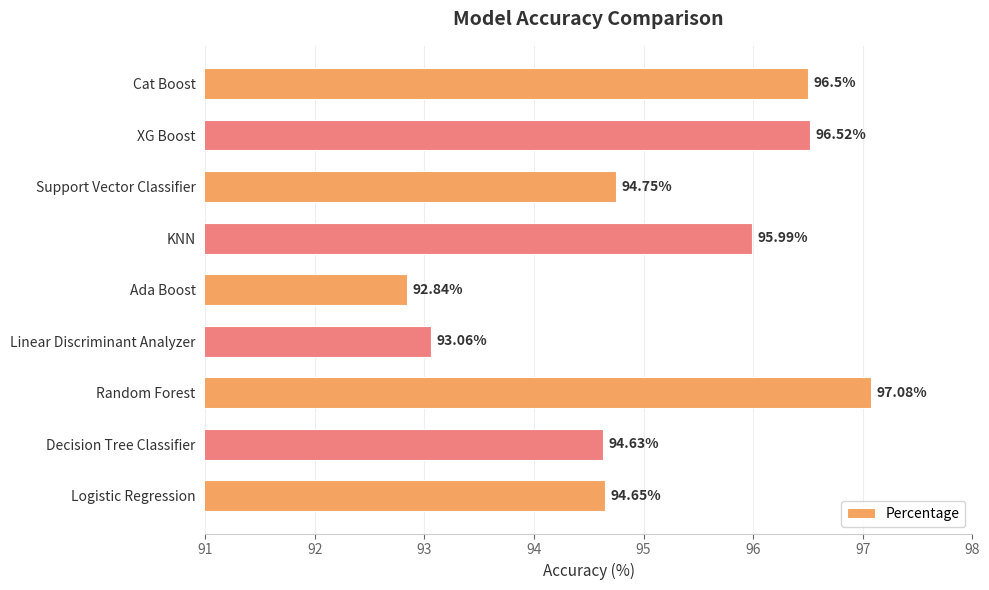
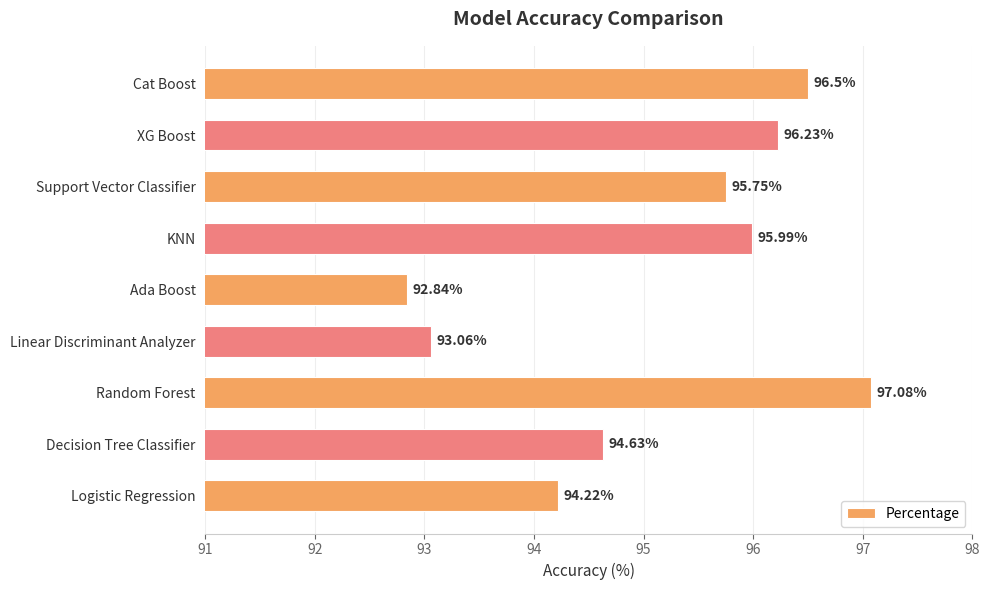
XG Boost: 96.52% -> 96.23%
Support Vector Classifier: 94.75% -> 95.75%
Logistic Regression: 94.65% -> 94.22%
